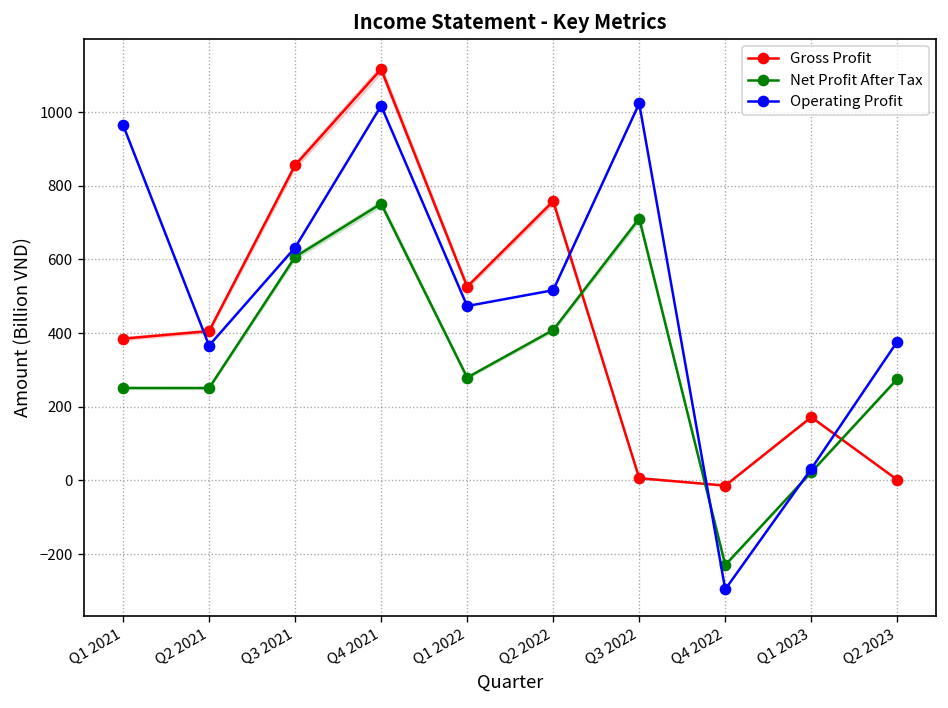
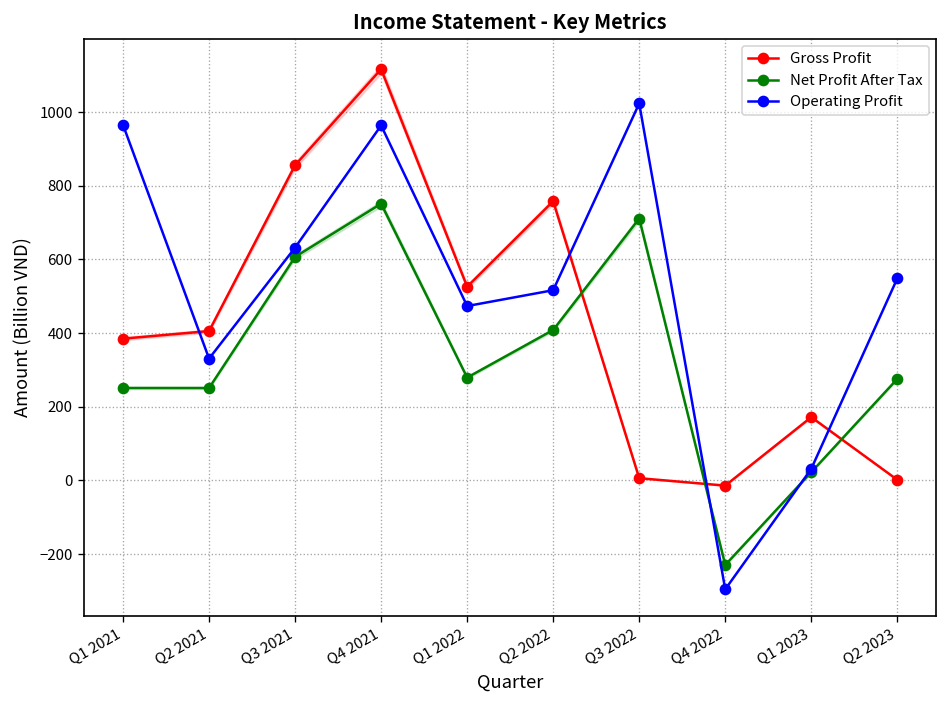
Operating Profit, Q2 2021: 370 -> 330
Operating Profit, Q4 2021: 1020 -> 960
Operating Profit, Q2 2023: 380 -> 550
